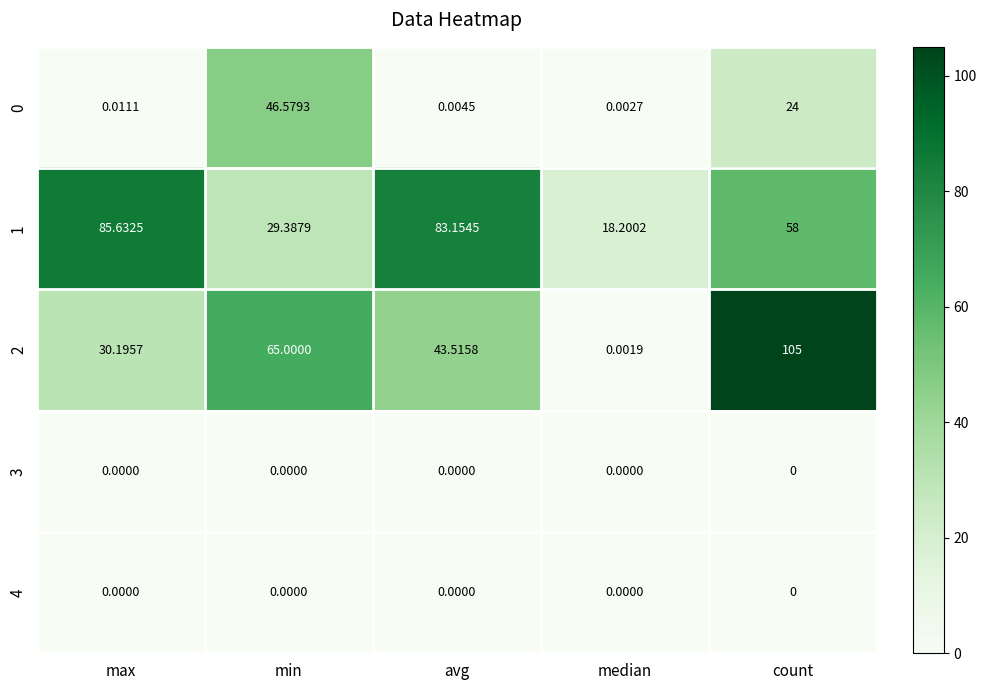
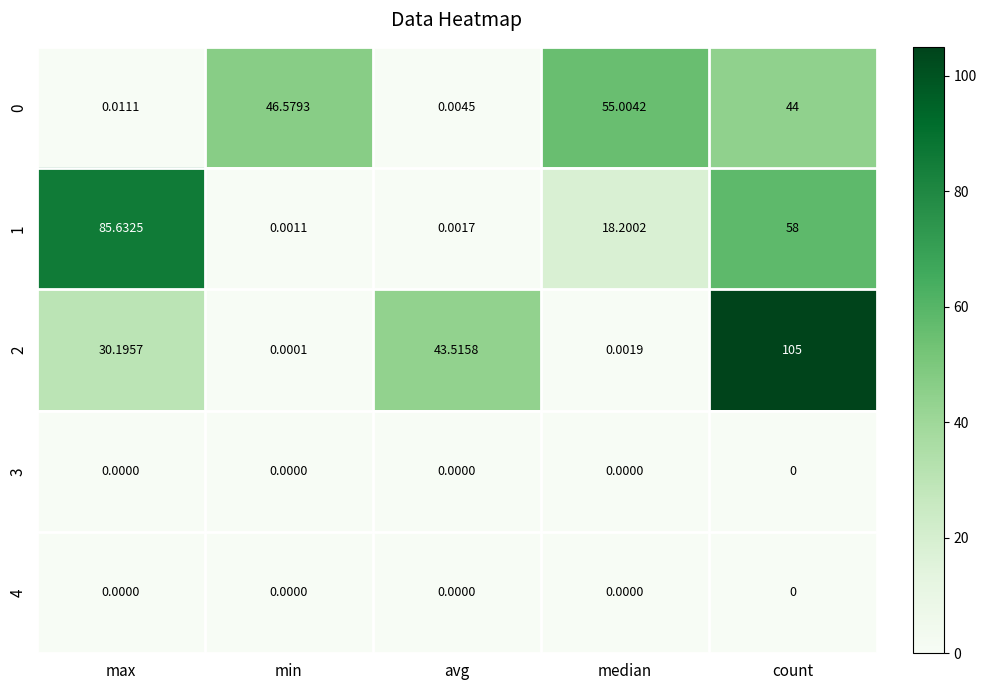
0, median: 0.0027 -> 55.0042
0, count: 24 -> 44
1, min: 29.3879 -> 0.0011
1, avg: 83.1545 -> 0.0017
2, min: 65.0000 -> 0.0001
